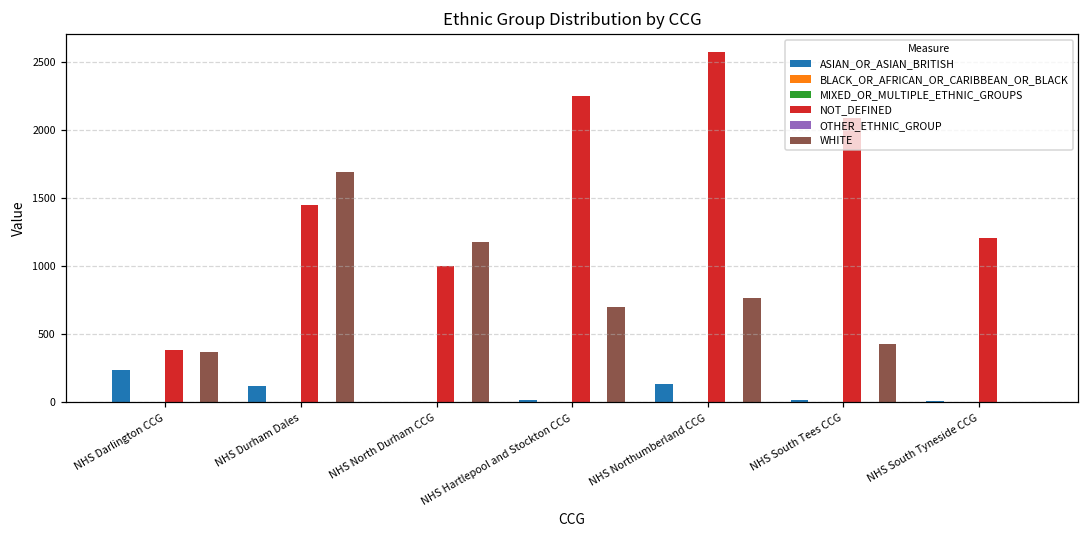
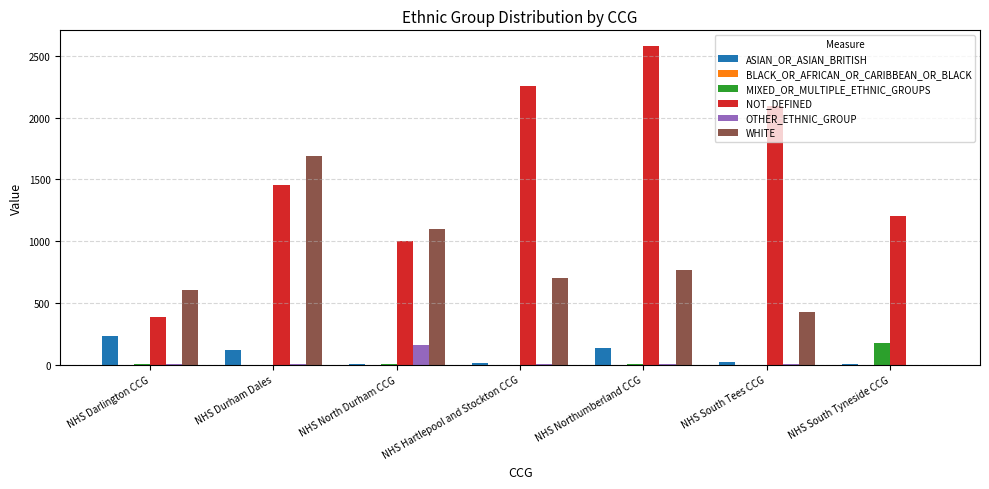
WHITE, NHS Darlington CCG: 370 -> 600
OTHER_ETHNIC_GROUP, NHS North Durham CCG: 0 -> 160
WHITE, NHS North Durham CCG: 1180 -> 1100
MIXED_OR_MULTIPLE_ETHNIC_GROUPS, NHS South Tyneside CCG: 0 -> 180
